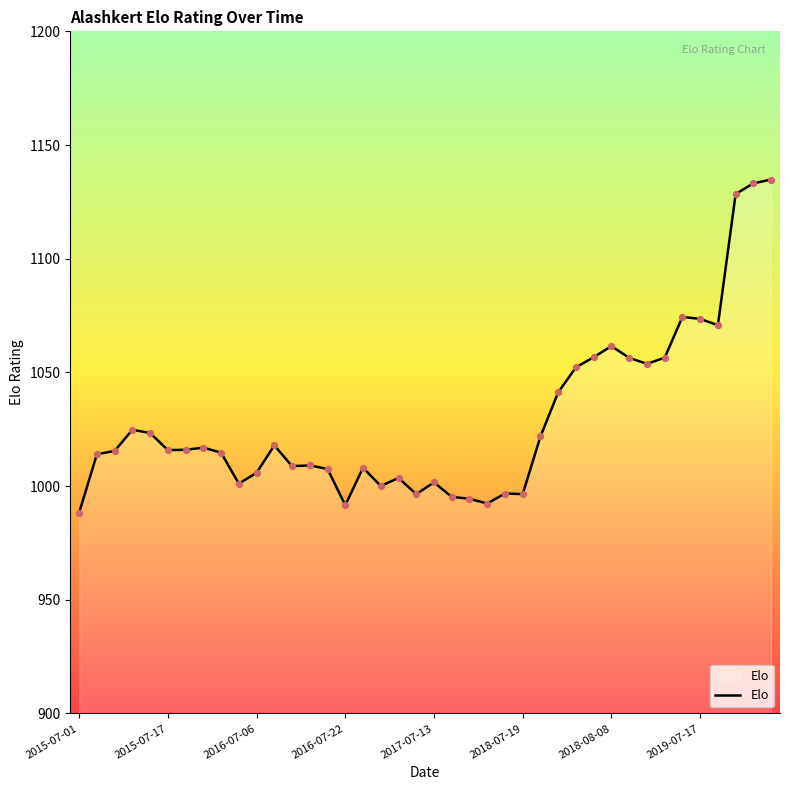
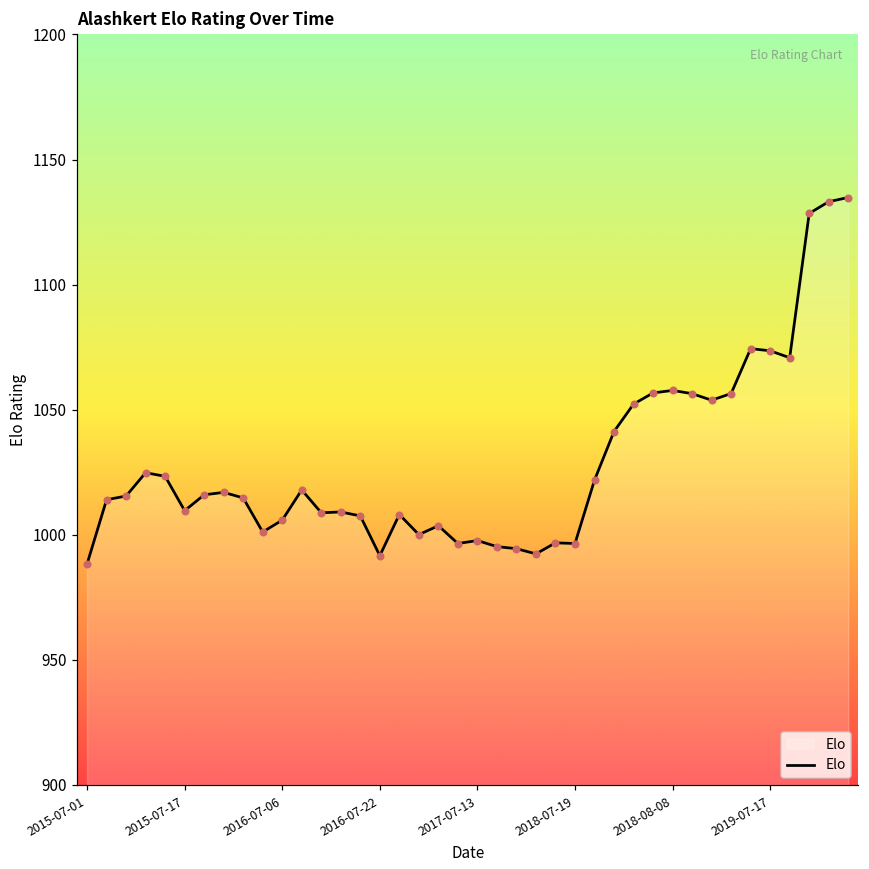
2015-07-17: 1016 -> 1010
2017-07-13: 1002 -> 998
2018-08-08: 1062 -> 1058
